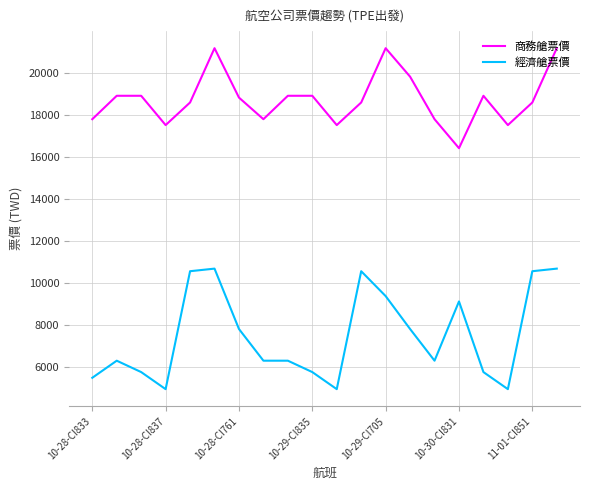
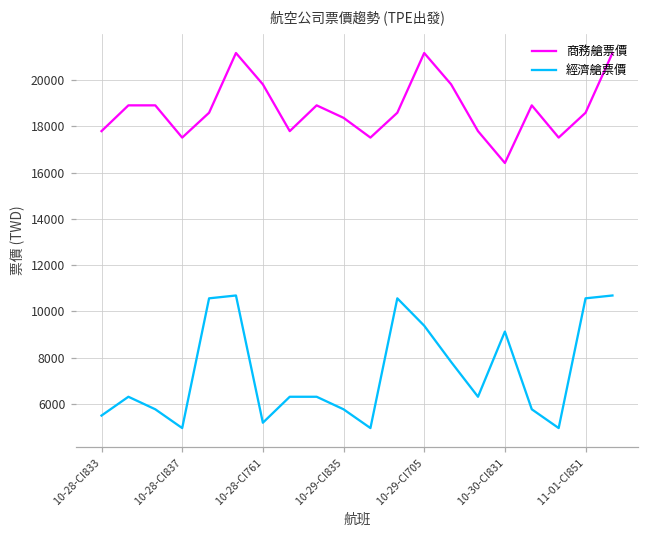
商務艙票價, 10-28-CI761: 18800 -> 19800
經濟艙票價, 10-28-CI761: 7800 -> 5200
商務艙票價, 10-29-CI835: 18900 -> 18400
